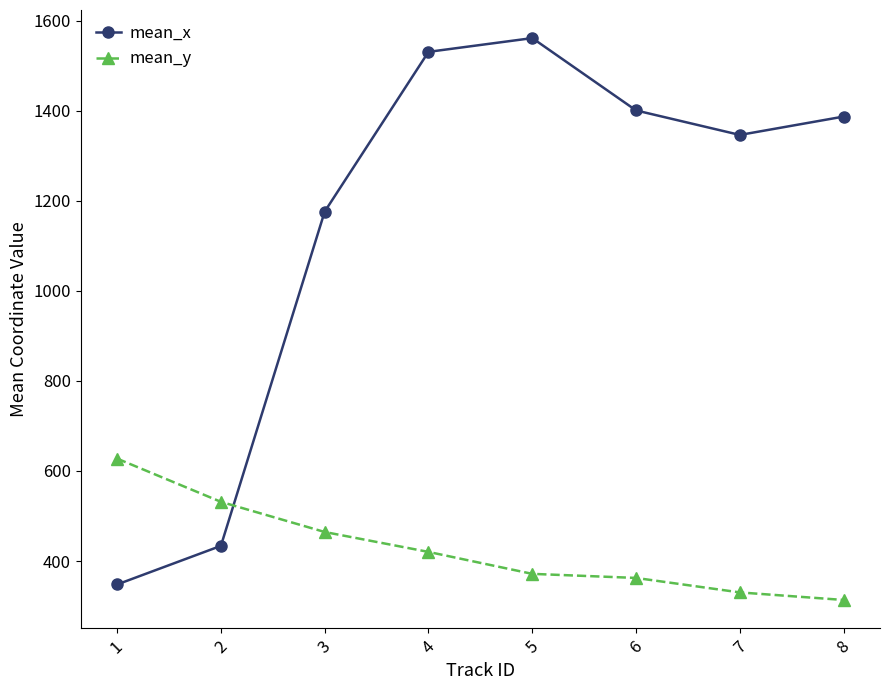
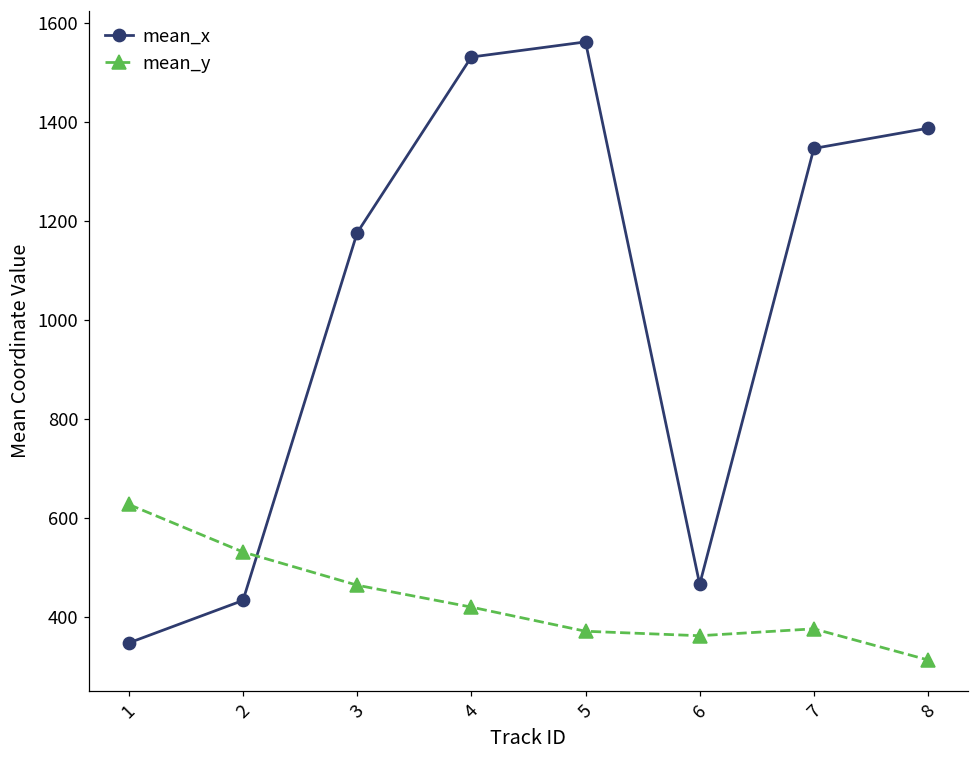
mean_x, 6: 1400 -> 470
mean_y, 7: 330 -> 380
